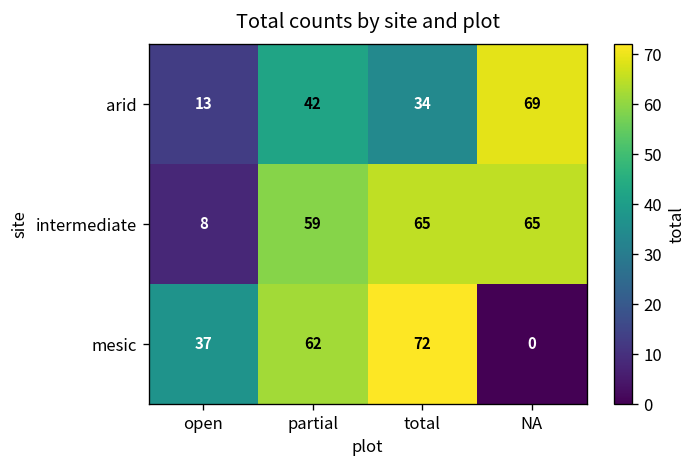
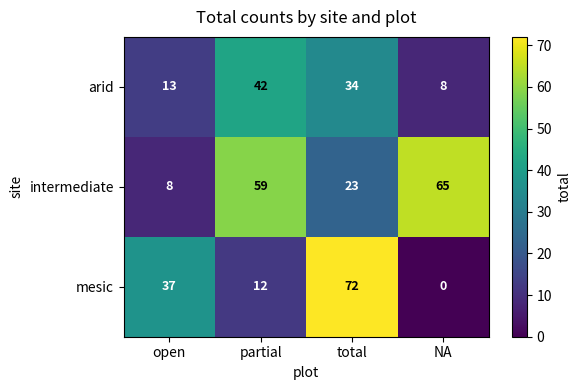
arid, NA: 69 -> 8
intermediate, total: 65 -> 23
mesic, partial: 62 -> 12
